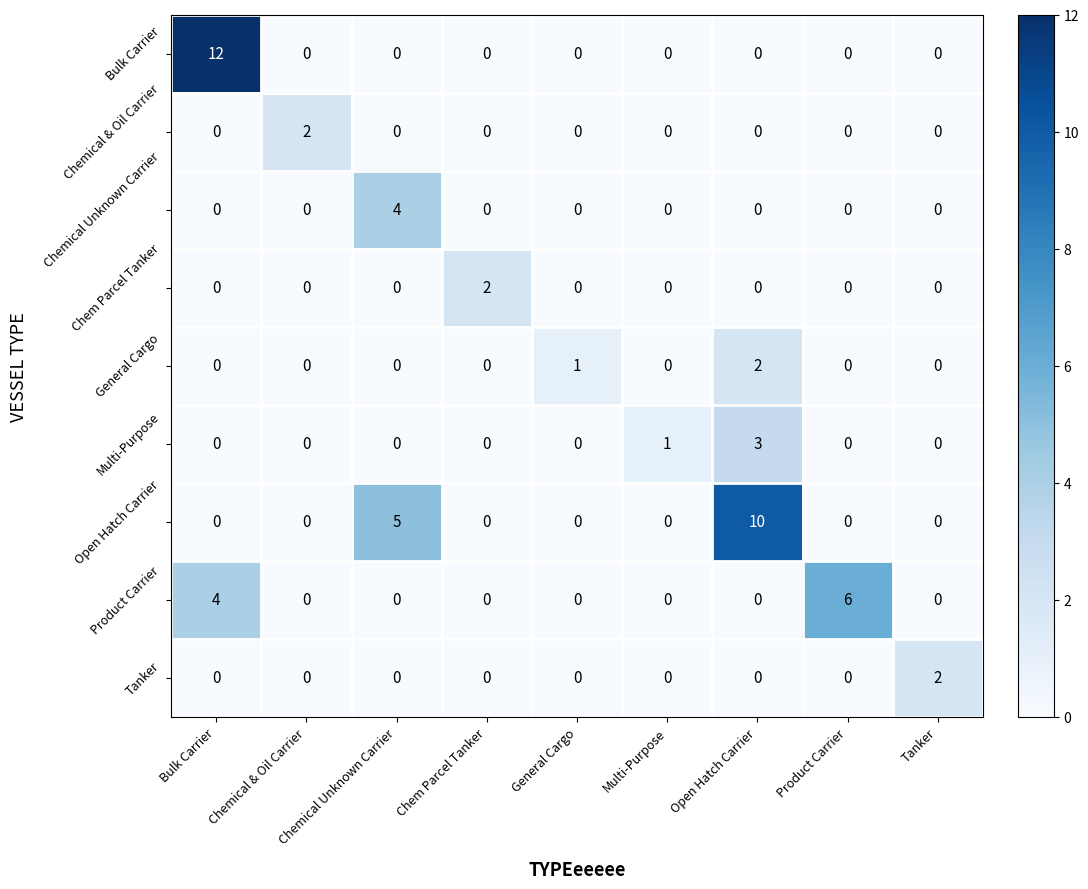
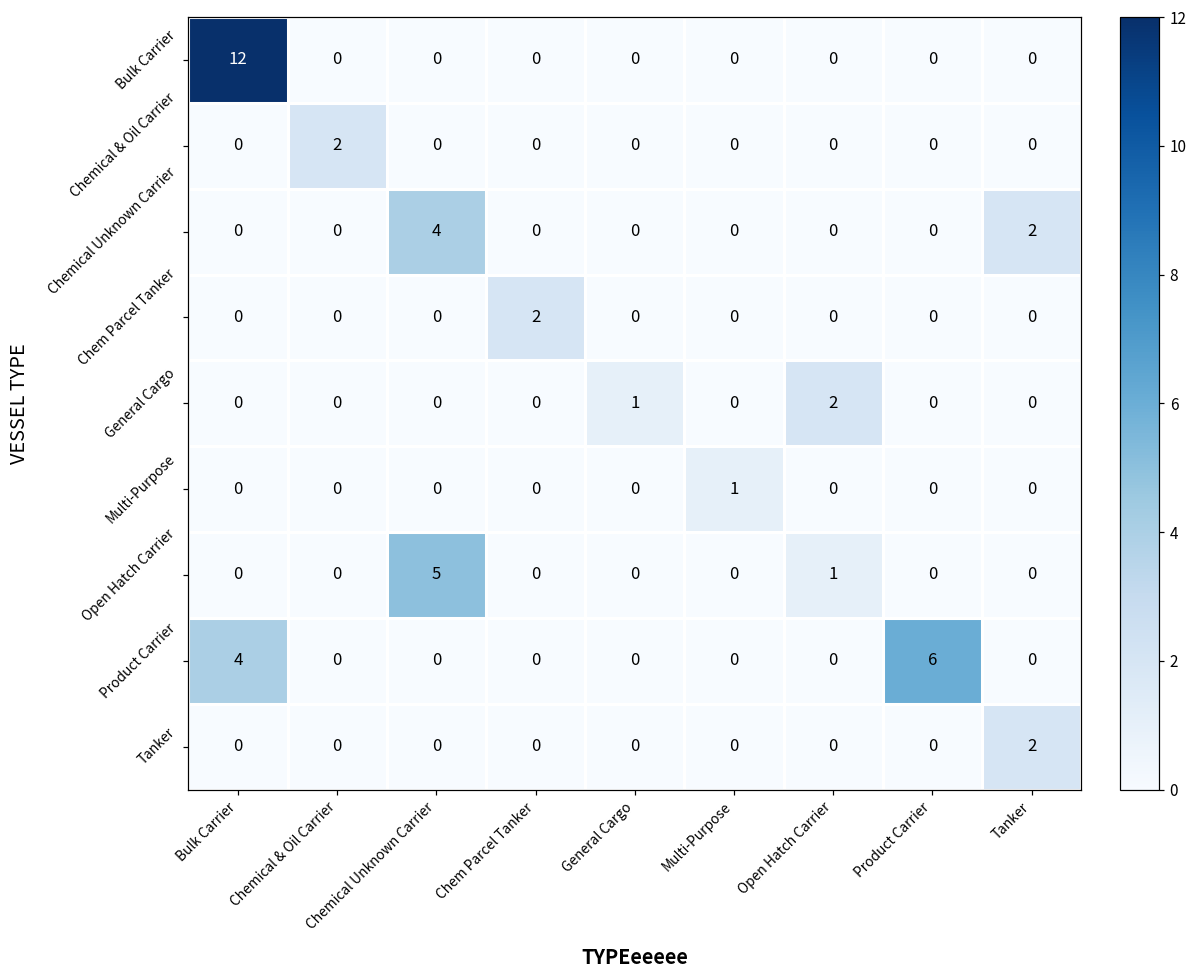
Chemical Unknown Carrier, Tanker: 0 -> 2
Multi-Purpose, Open Hatch Carrier: 3 -> 0
Open Hatch Carrier, Open Hatch Carrier: 10 -> 1
